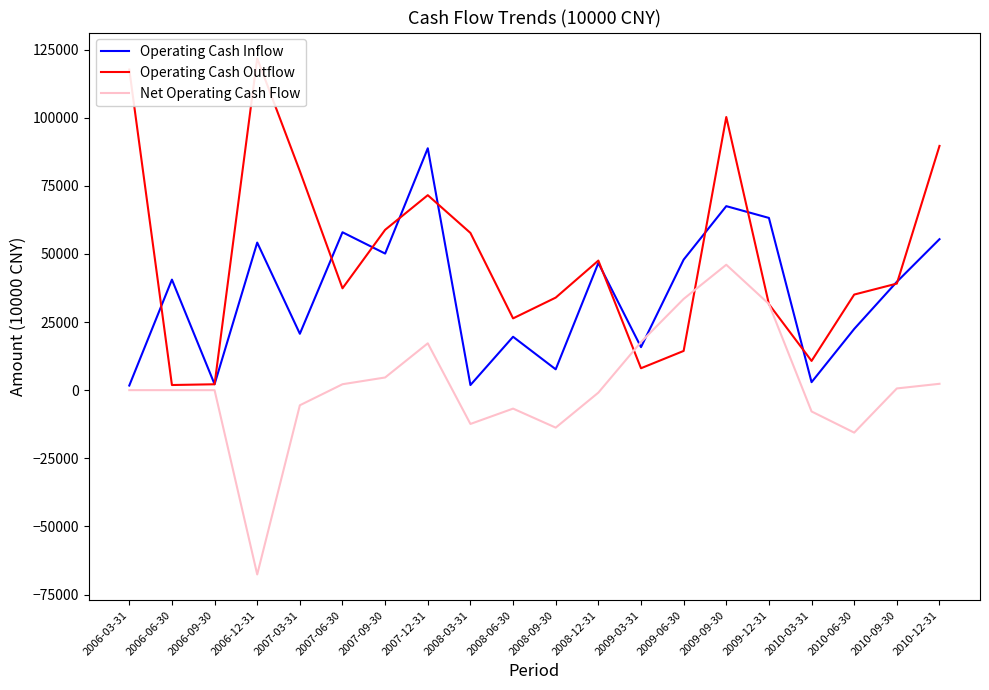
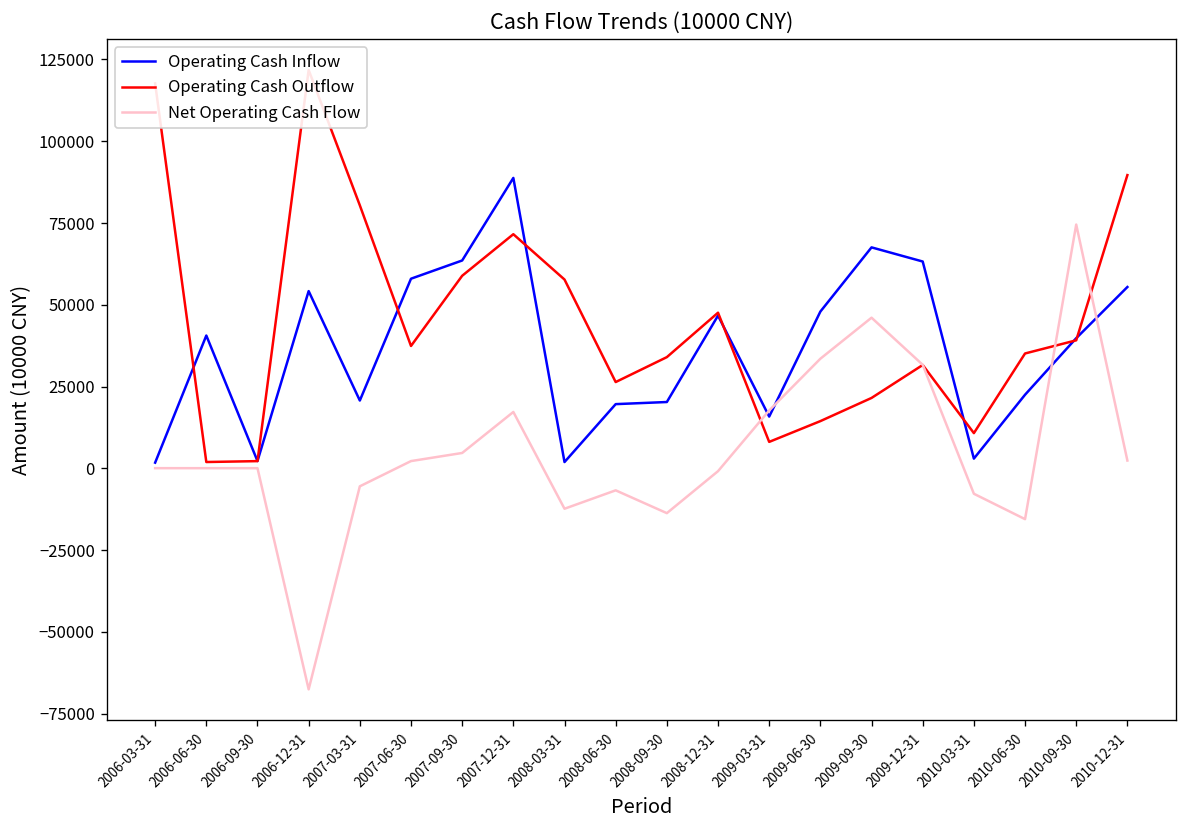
Operating Cash Inflow, 2007-09-30: 50000 -> 64000
Operating Cash Inflow, 2008-09-30: 8000 -> 20000
Operating Cash Outflow, 2009-09-30: 100000 -> 22000
Net Operating Cash Flow, 2010-09-30: 1000 -> 75000
